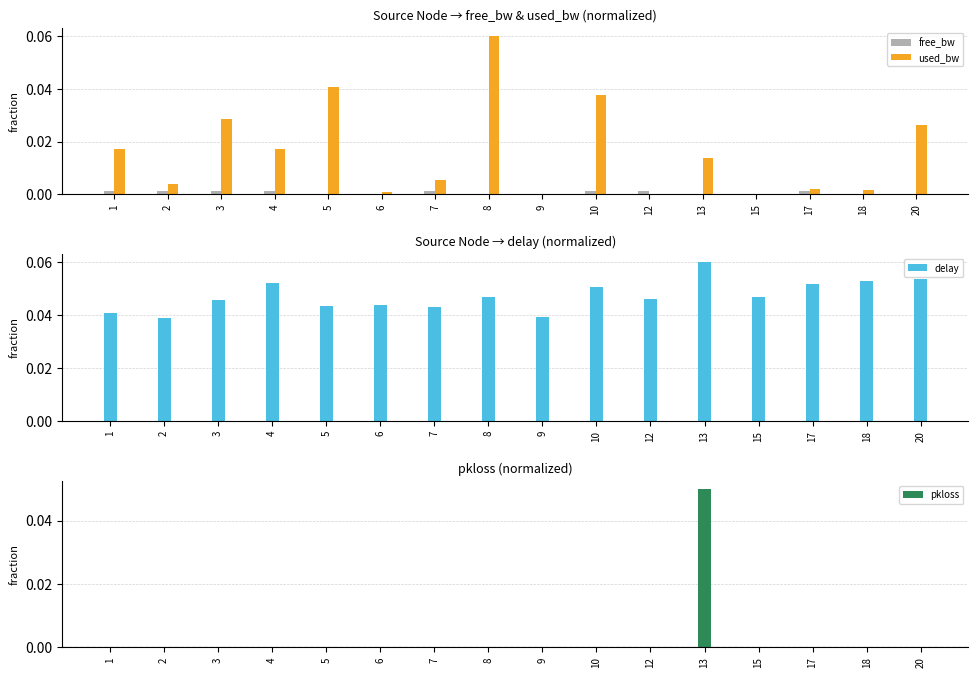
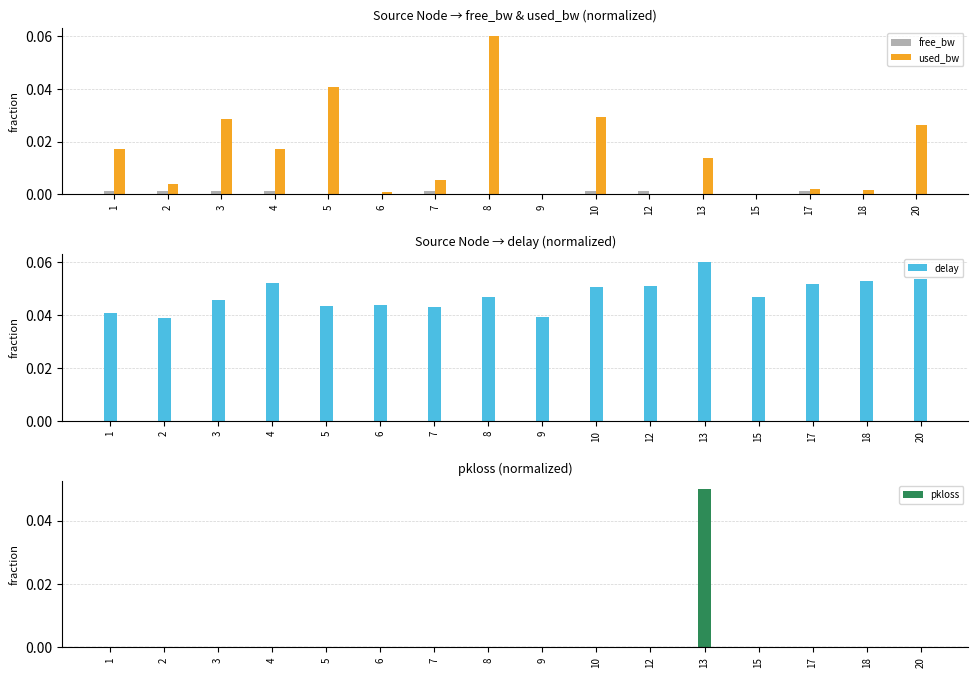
Source Node → free_bw & used_bw (normalized), used_bw, 10: 0.037 -> 0.029
Source Node → delay (normalized), 12: 0.046 -> 0.051
